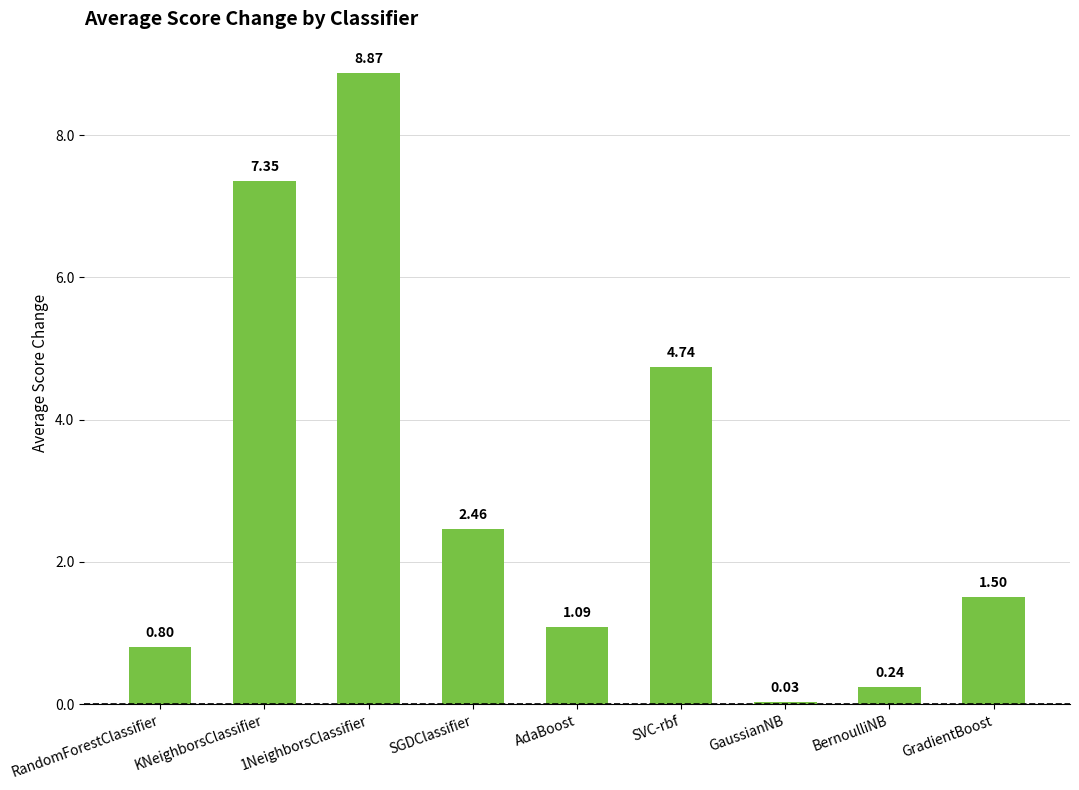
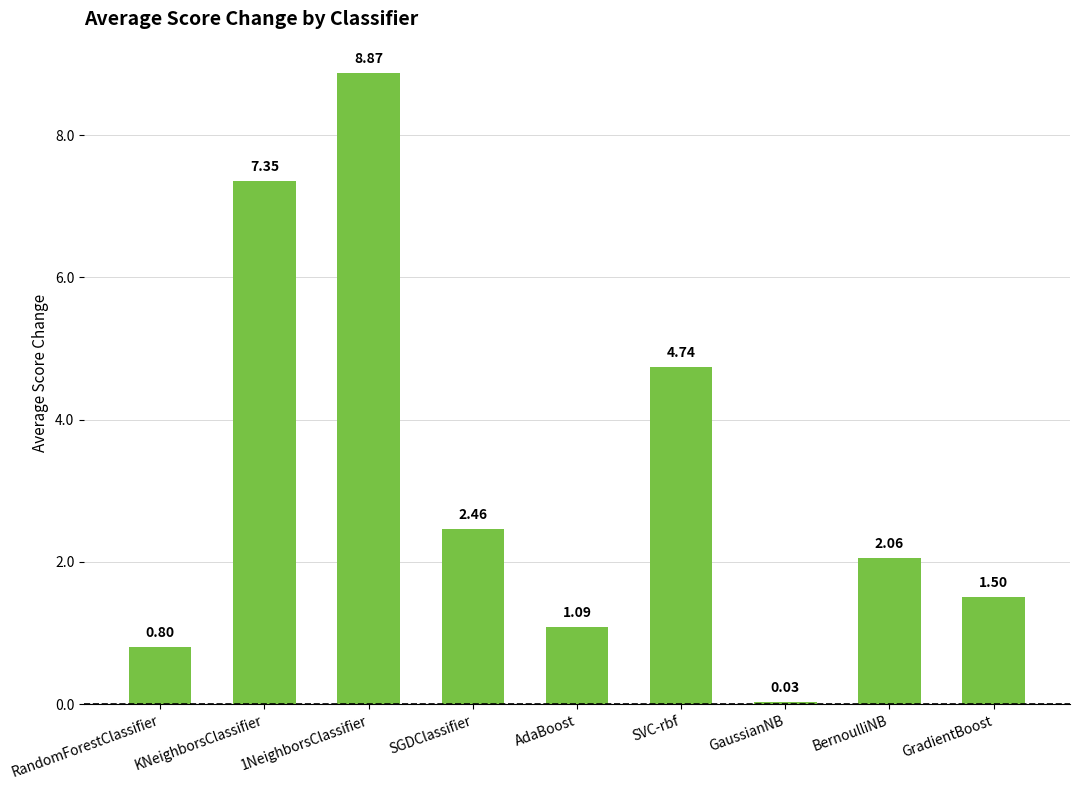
BernoulliNB: 0.24 -> 2.06
